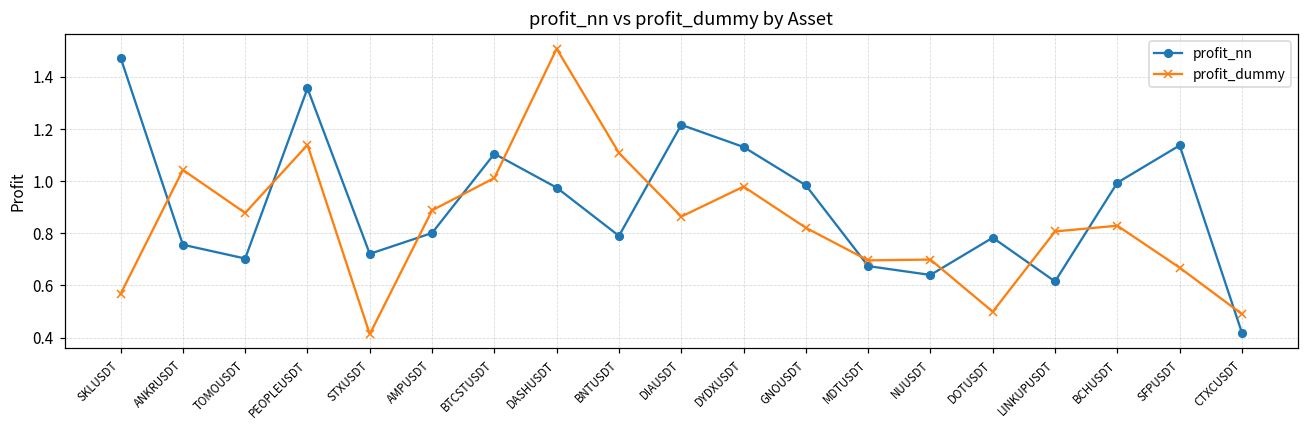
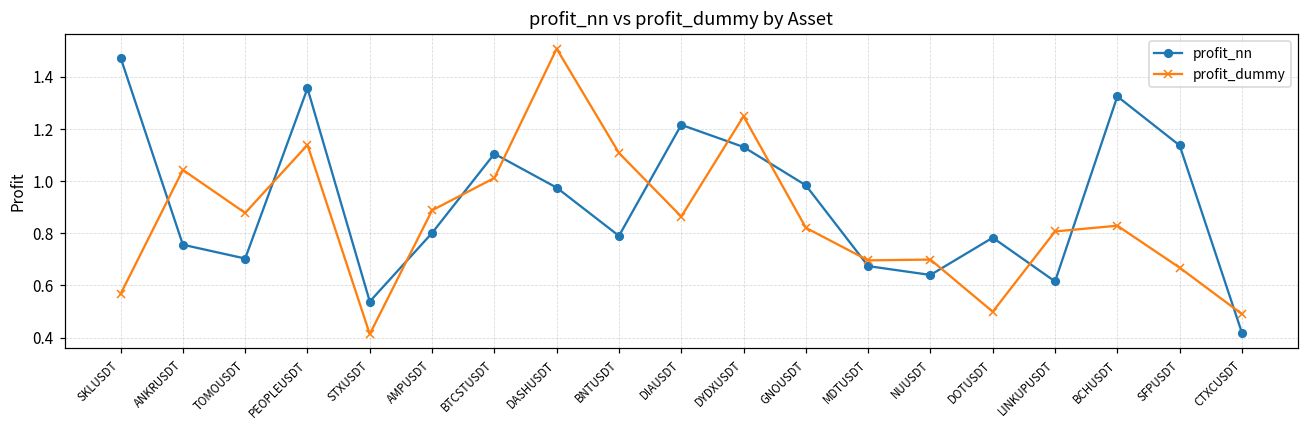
profit_nn, STXUSDT: 0.72 -> 0.54
profit_dummy, DYDXUSDT: 0.98 -> 1.25
profit_nn, BCHUSDT: 0.99 -> 1.33
